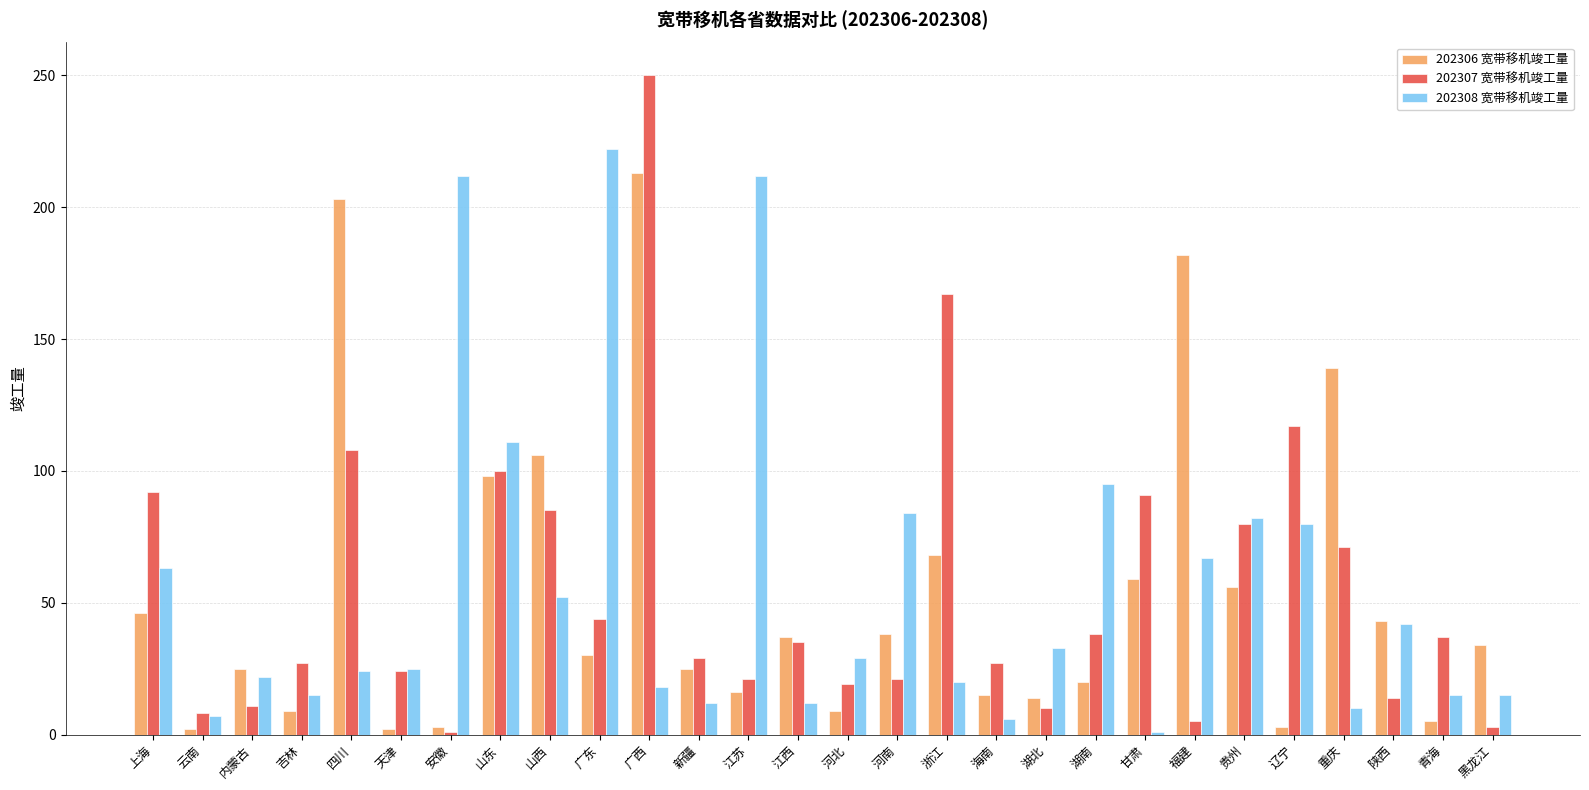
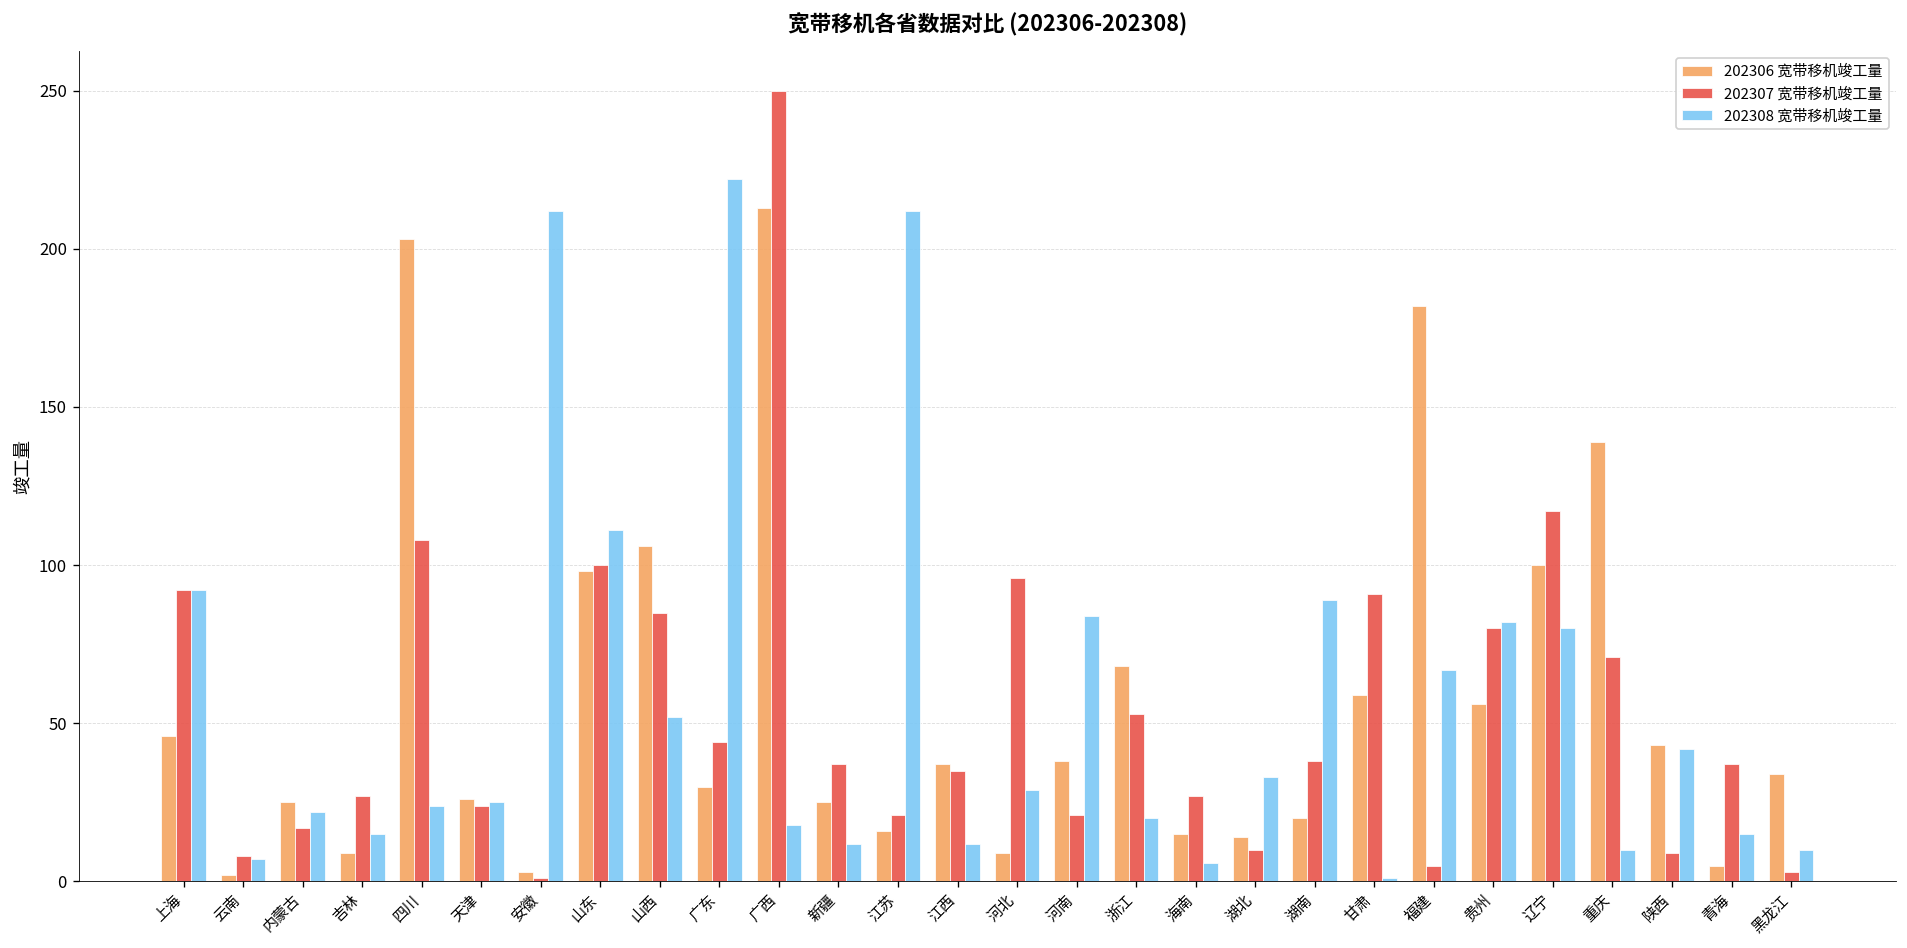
202308 宽带移机竣工量, 上海: 63 -> 92
202307 宽带移机竣工量, 内蒙古: 11 -> 17
202306 宽带移机竣工量, 天津: 2 -> 26
202307 宽带移机竣工量, 新疆: 29 -> 37
202307 宽带移机竣工量, 河北: 19 -> 96
202307 宽带移机竣工量, 浙江: 167 -> 53
202308 宽带移机竣工量, 湖南: 95 -> 89
202306 宽带移机竣工量, 辽宁: 3 -> 100
202307 宽带移机竣工量, 陕西: 14 -> 9
202308 宽带移机竣工量, 黑龙江: 15 -> 10
